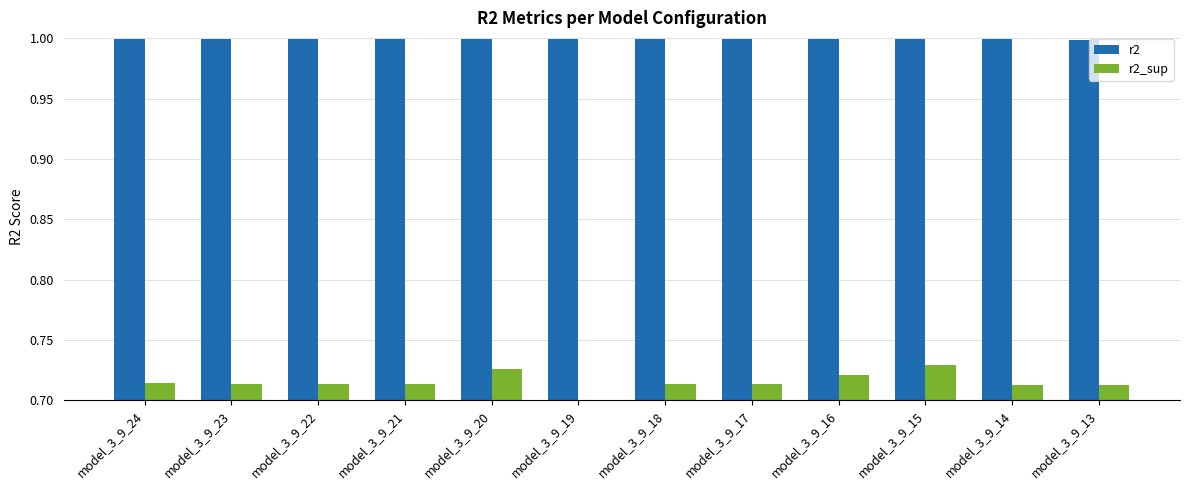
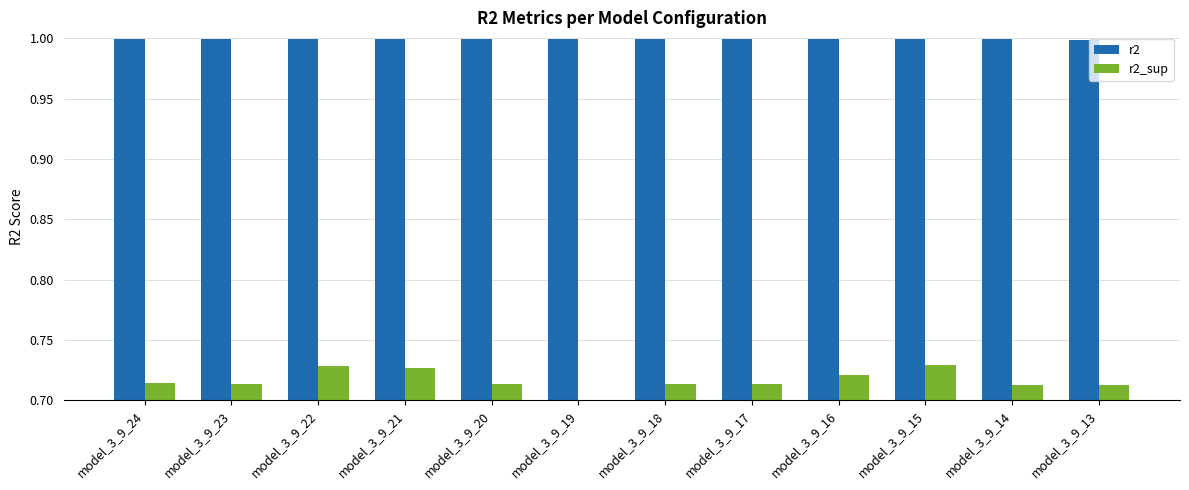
r2_sup, model_3_9_22: 0.714 -> 0.728
r2_sup, model_3_9_21: 0.714 -> 0.727
r2_sup, model_3_9_20: 0.726 -> 0.714
